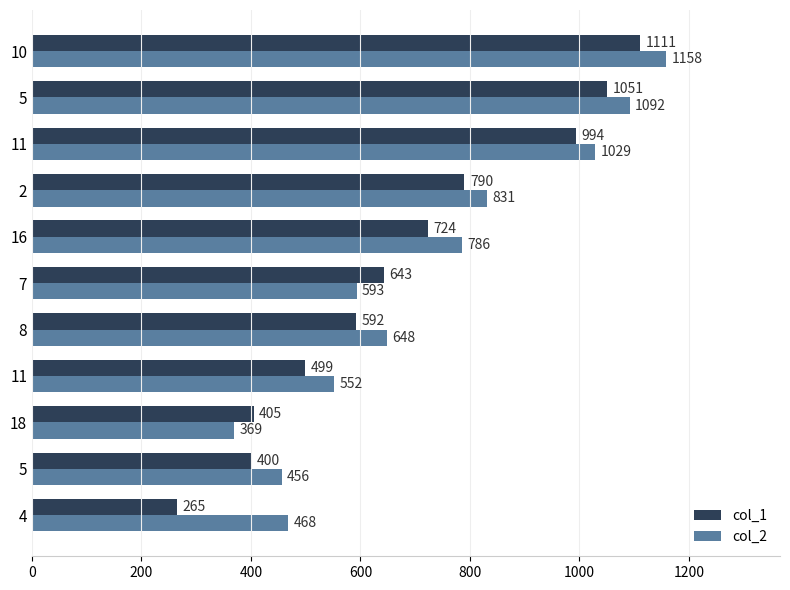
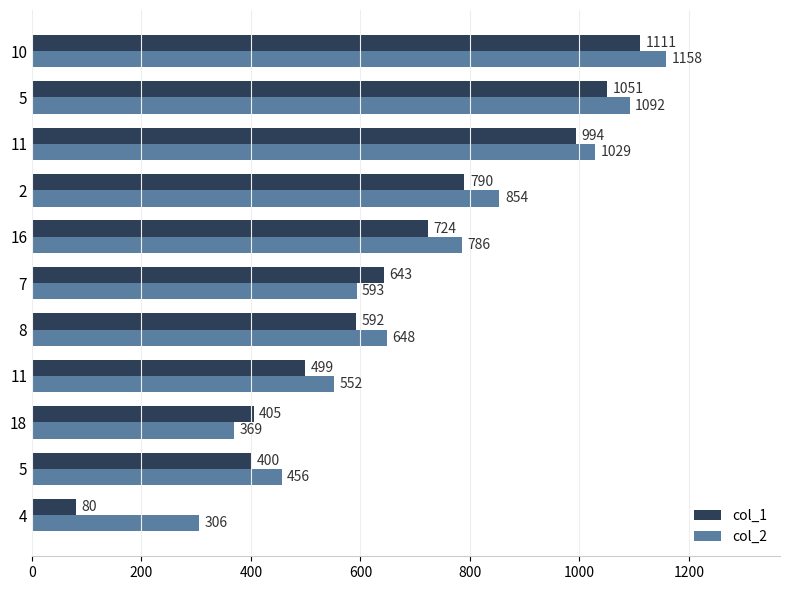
col_2, 2: 831 -> 854
col_1, 4: 265 -> 80
col_2, 4: 468 -> 306
